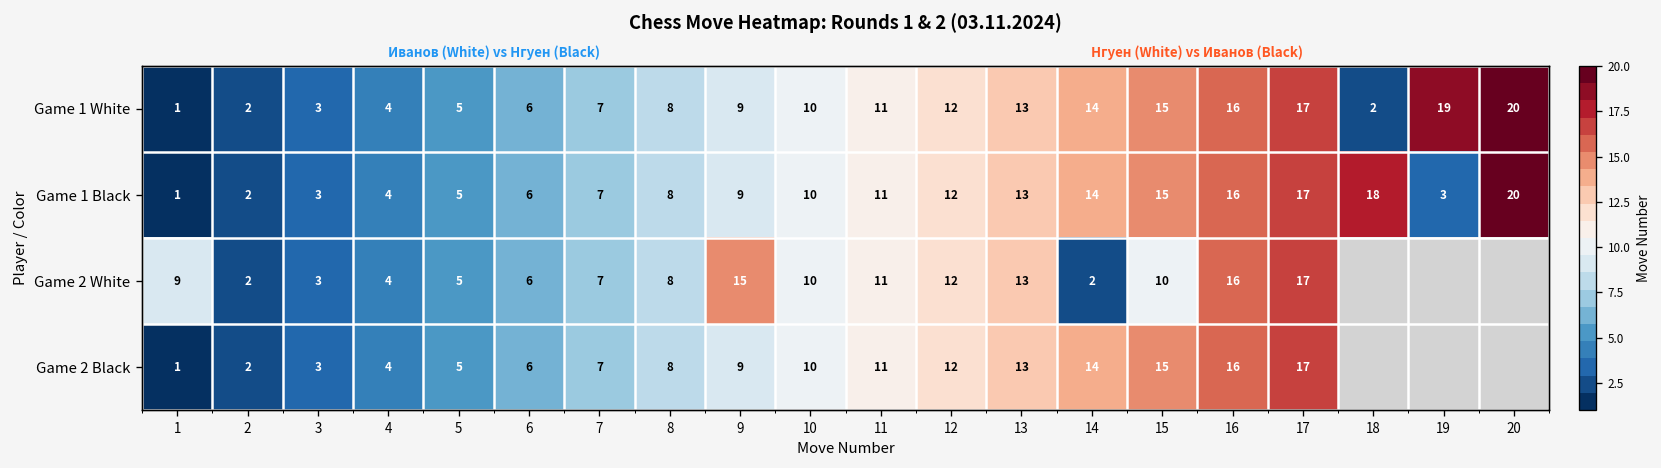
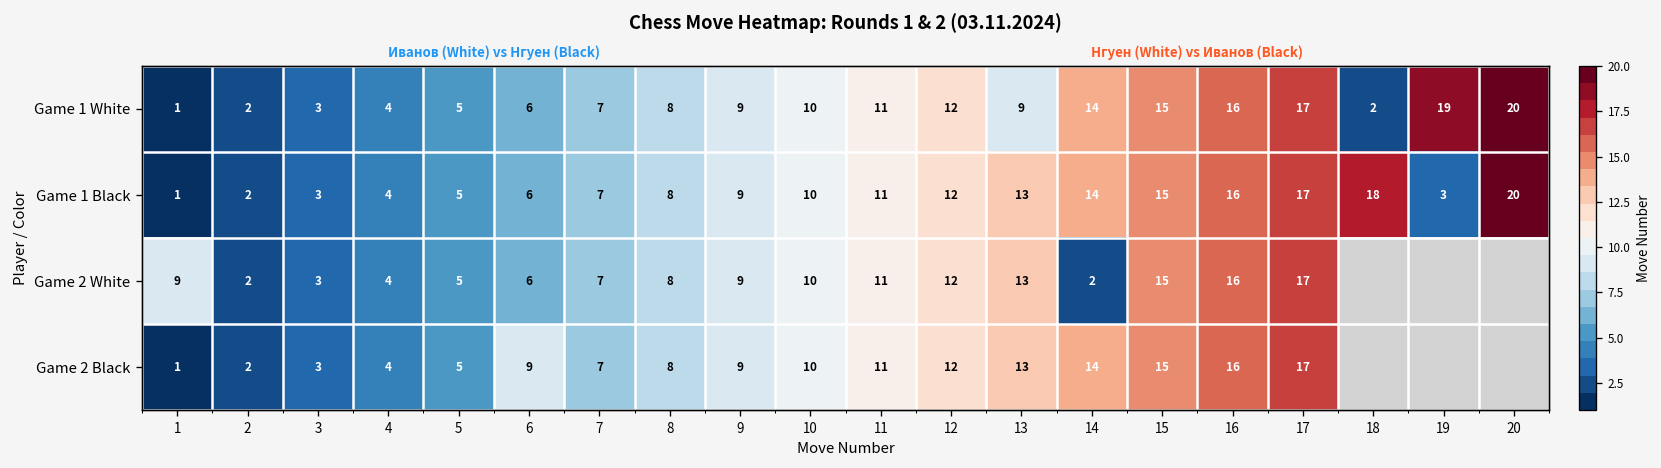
Game 1 White, 13: 13 -> 9
Game 2 White, 9: 15 -> 9
Game 2 White, 15: 10 -> 15
Game 2 Black, 6: 6 -> 9
